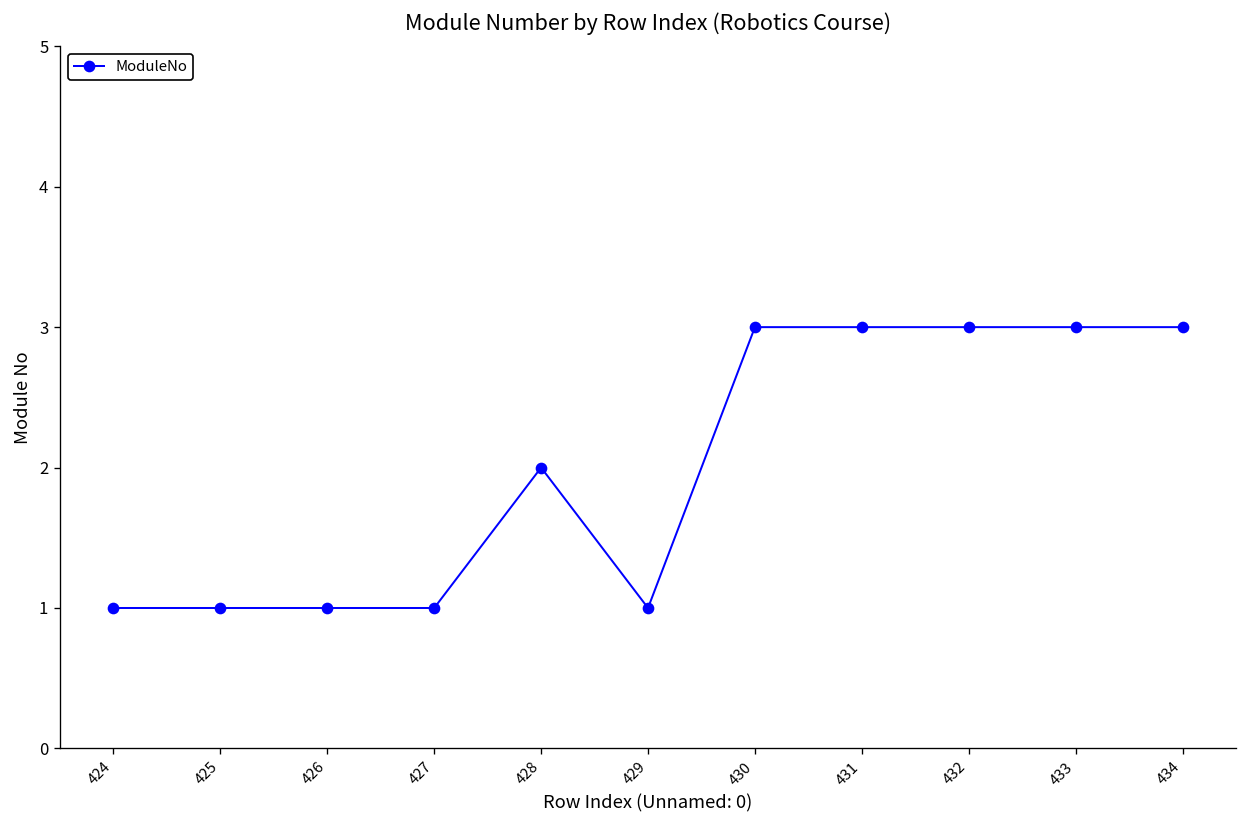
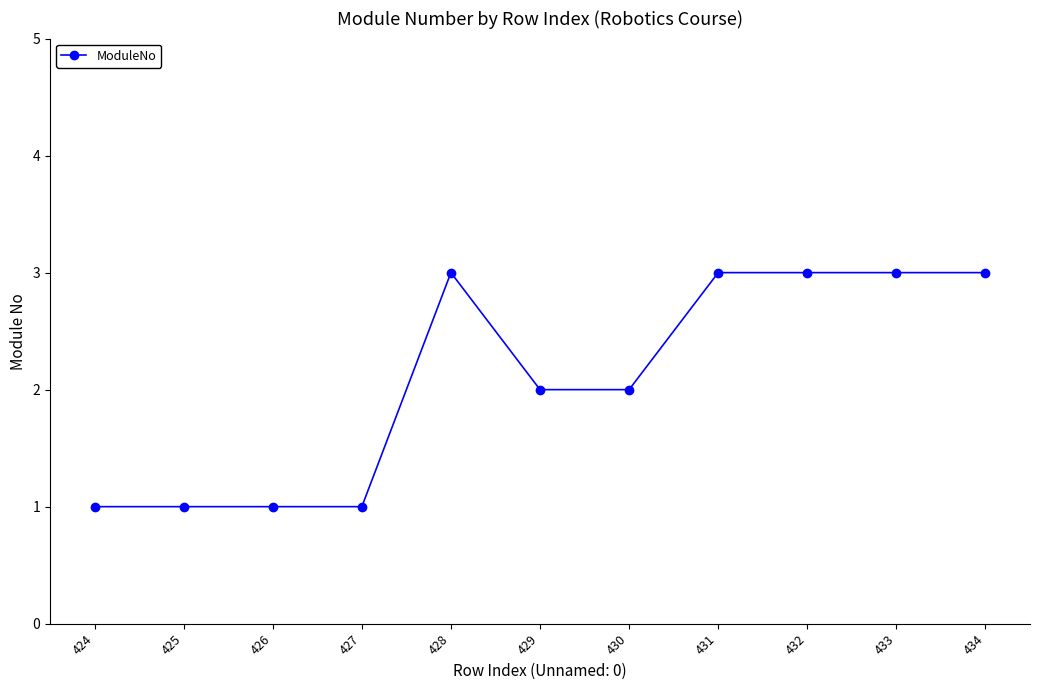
428: 2 -> 3
429: 1 -> 2
430: 3 -> 2
